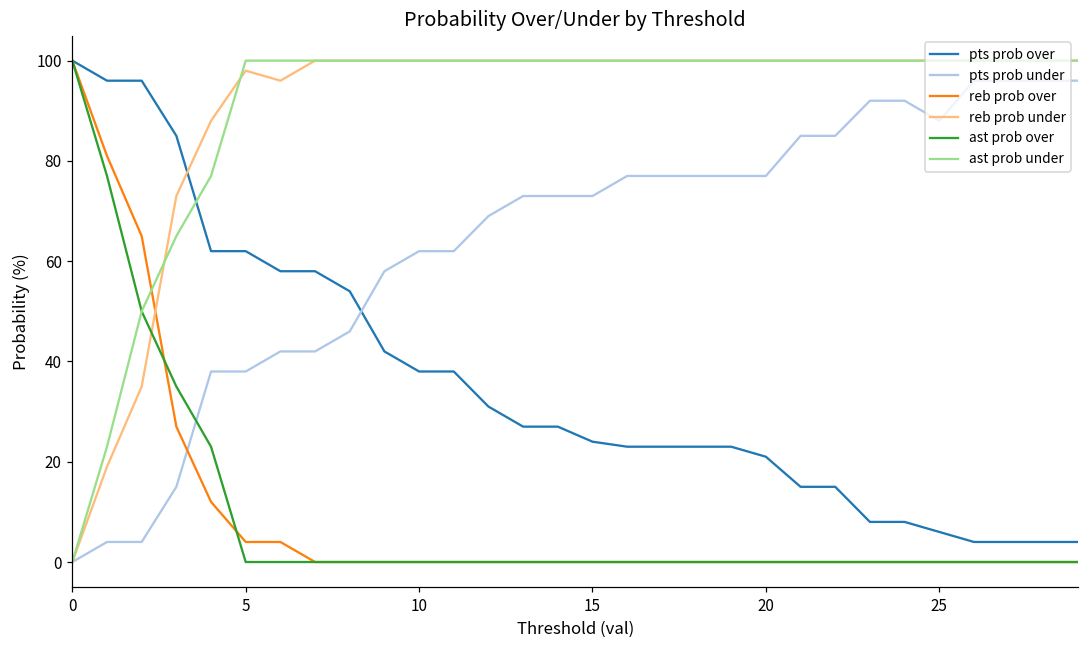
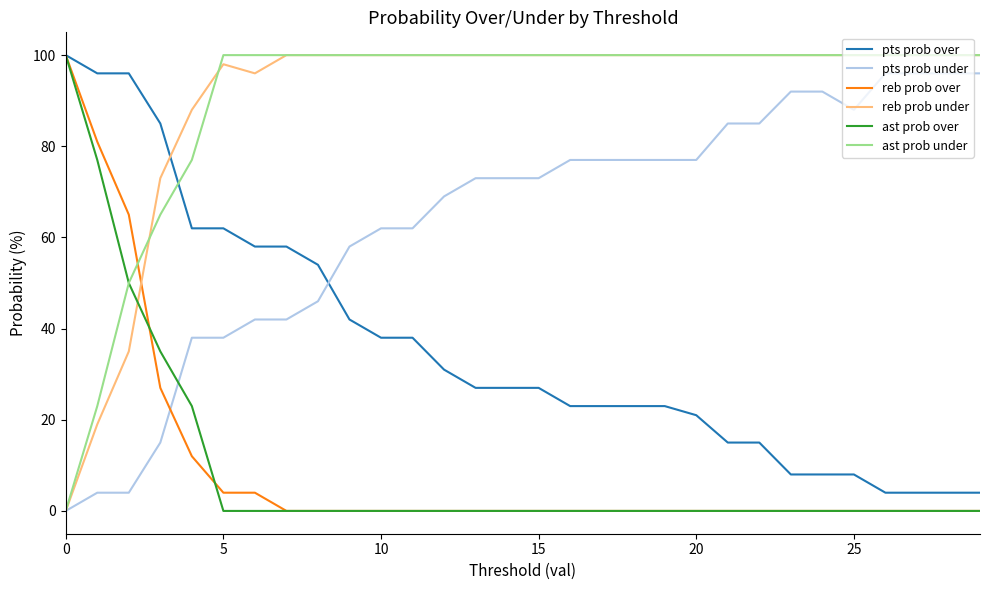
pts prob over, 15: 24 -> 27
pts prob over, 25: 6 -> 8
